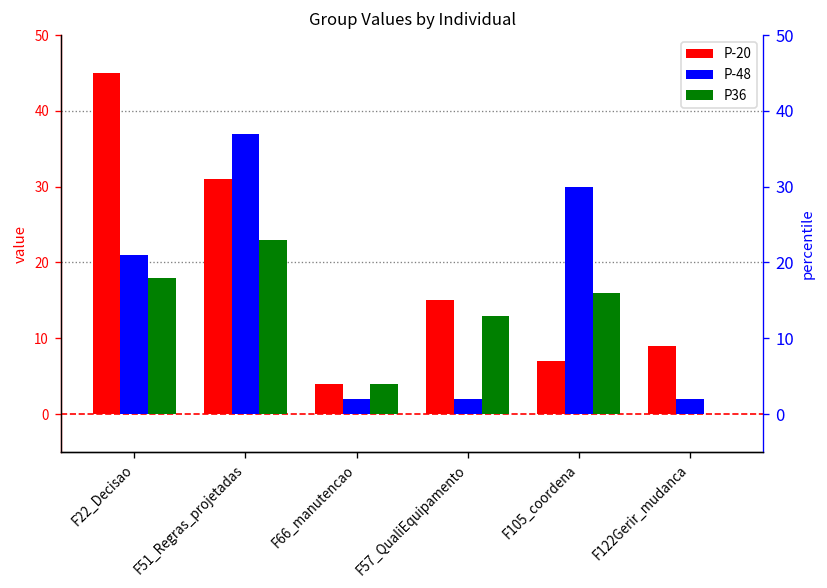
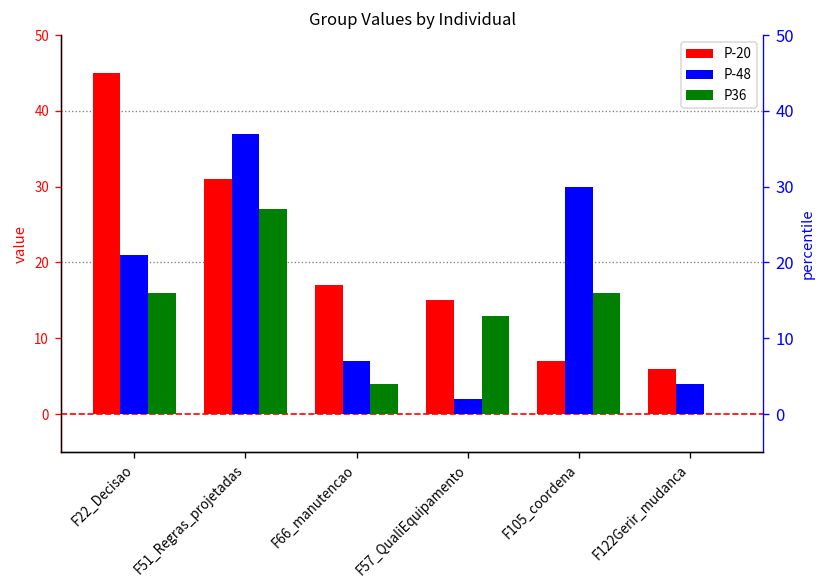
P36, F22_Decisao: 18 -> 16
P36, F51_Regras_projetadas: 23 -> 27
P-20, F66_manutencao: 4 -> 17
P-48, F66_manutencao: 2 -> 7
P-20, F122Gerir_mudanca: 9 -> 6
P-48, F122Gerir_mudanca: 2 -> 4
